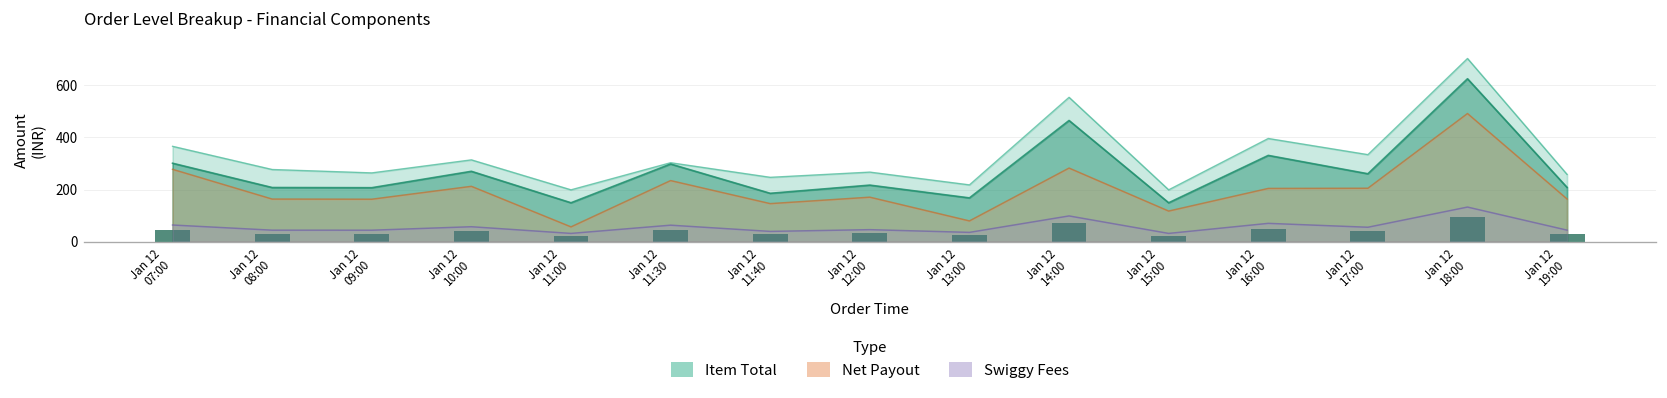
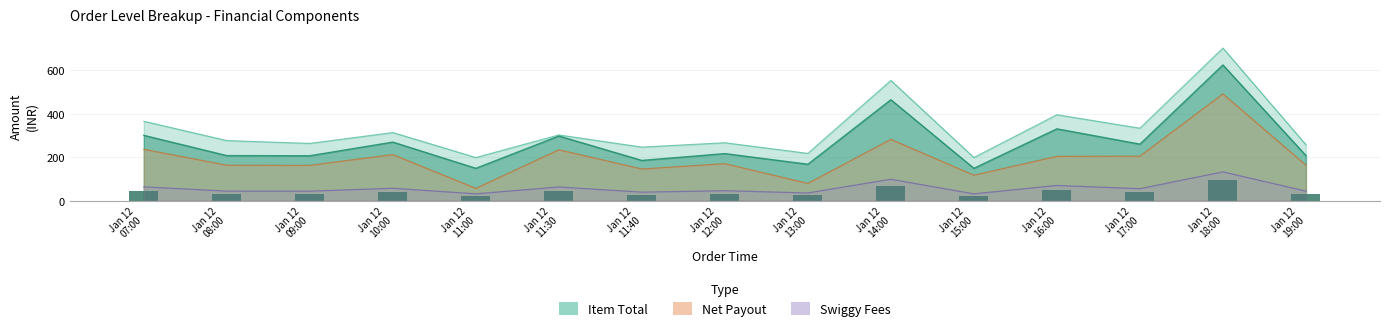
Net Payout, Jan 12 07:00: 280 -> 240
